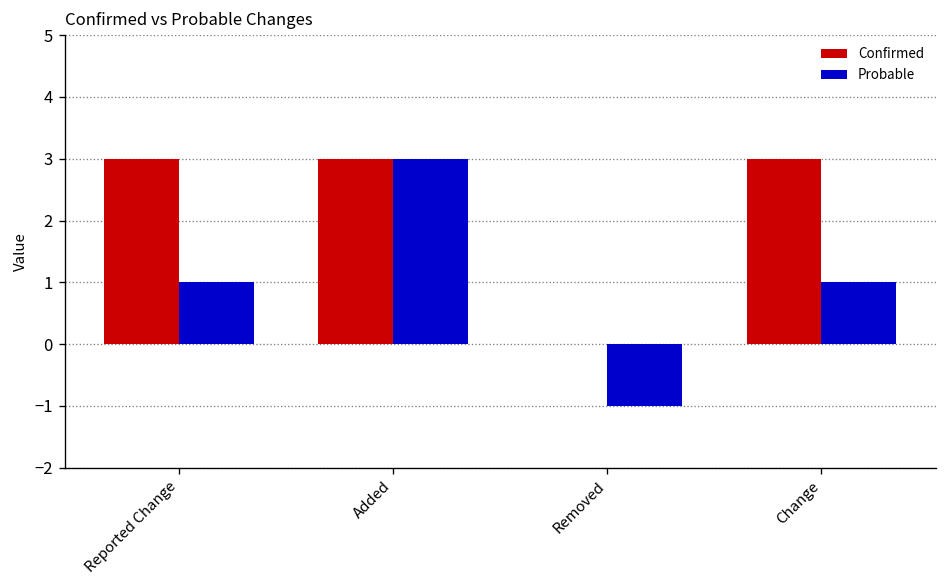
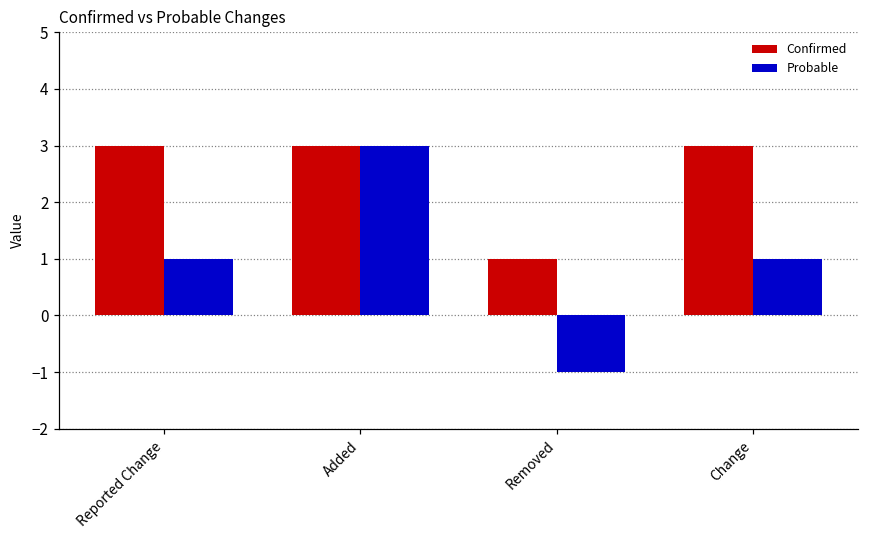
Confirmed, Removed: 0 -> 1
